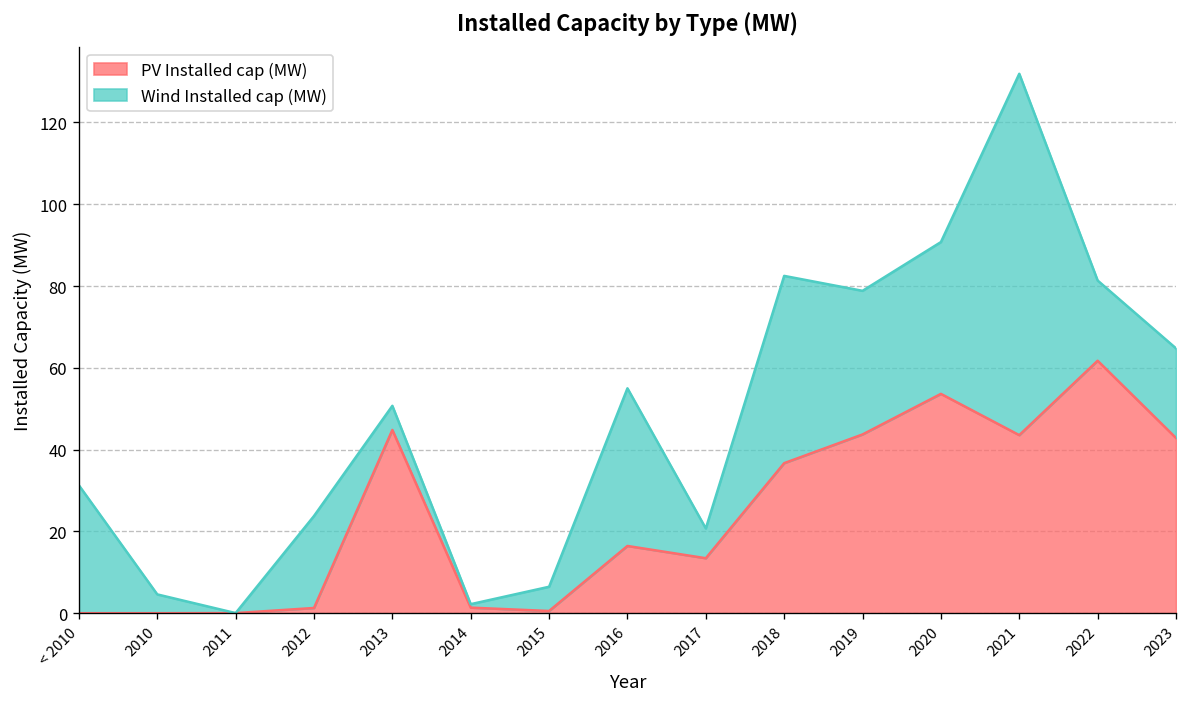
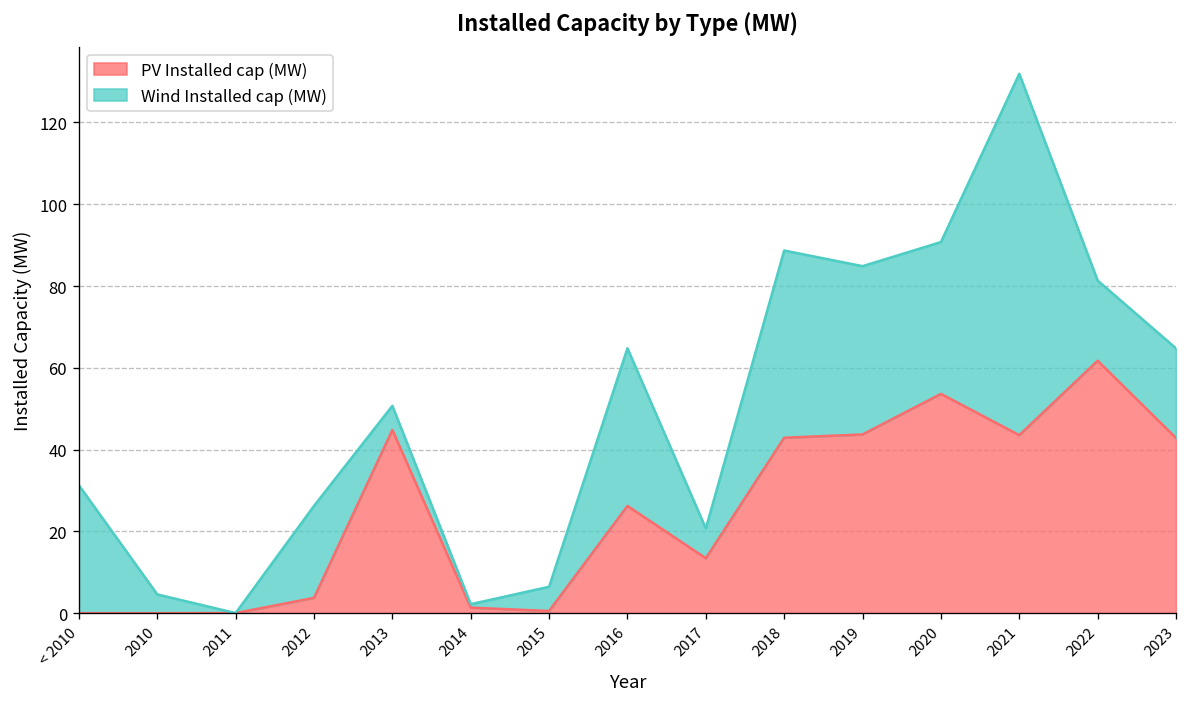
PV Installed cap (MW), 2012: 1 -> 4
PV Installed cap (MW), 2016: 16 -> 26
PV Installed cap (MW), 2018: 37 -> 43
Wind Installed cap (MW), 2019: 35 -> 41
